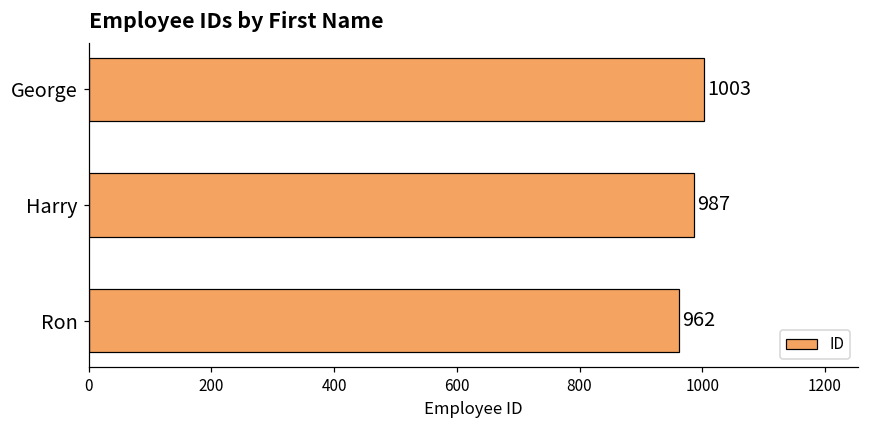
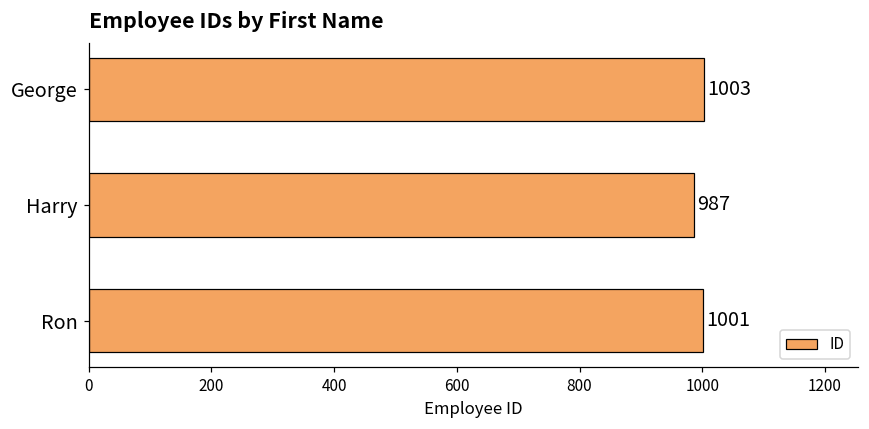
Ron: 962 -> 1001
